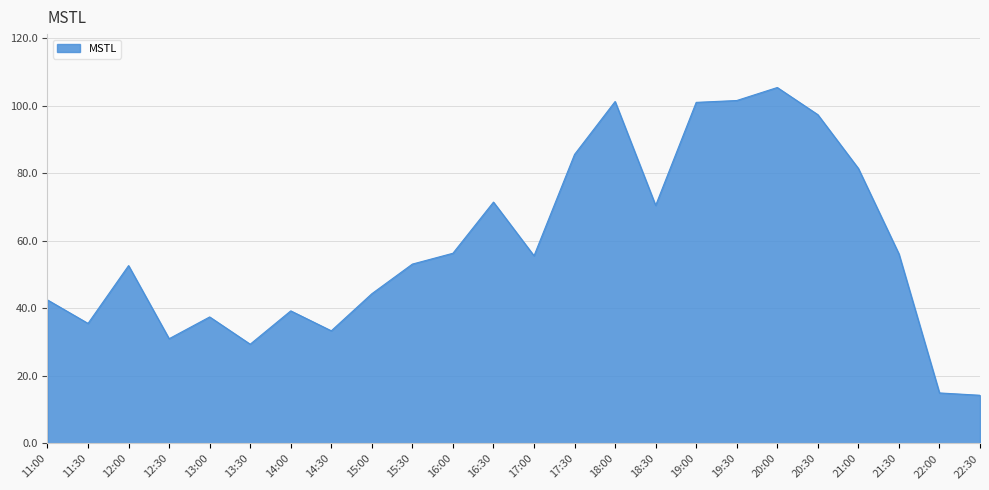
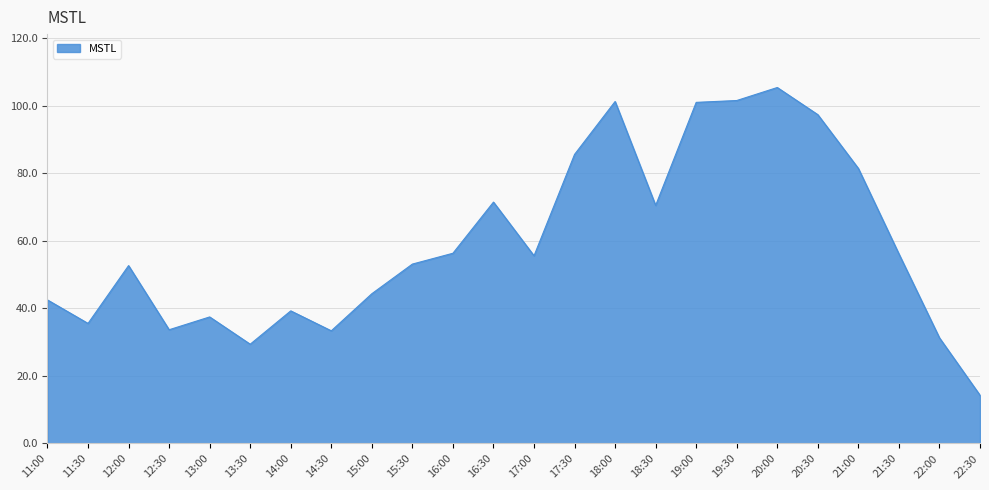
12:30: 31 -> 34
22:00: 15 -> 31
